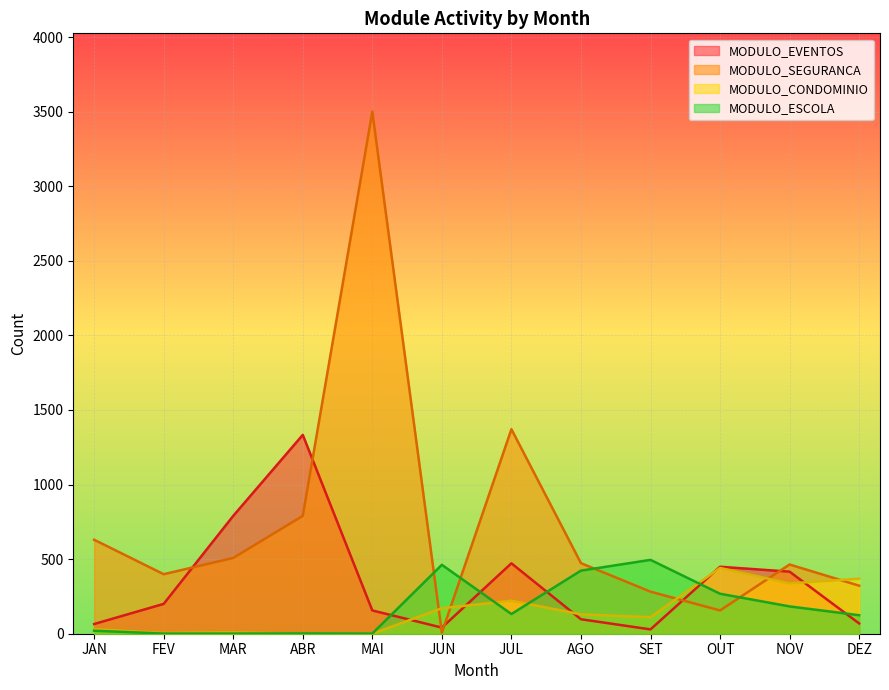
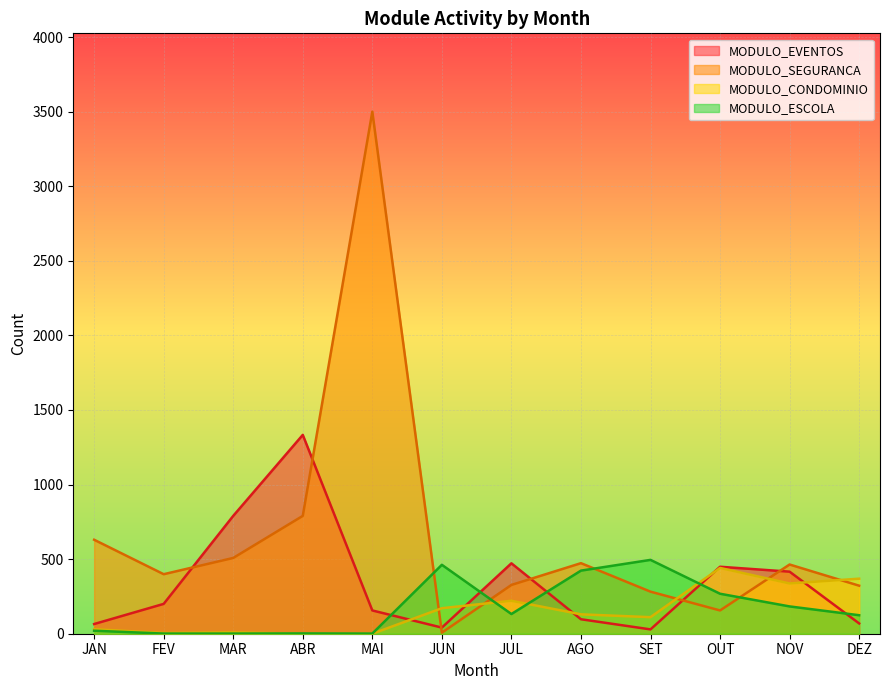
MODULO_SEGURANCA, JUL: 1370 -> 330
